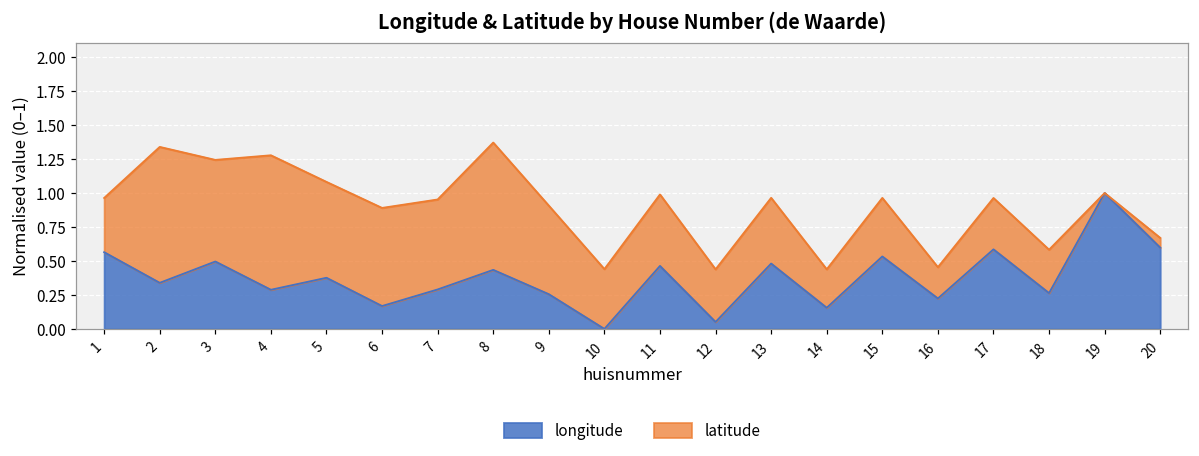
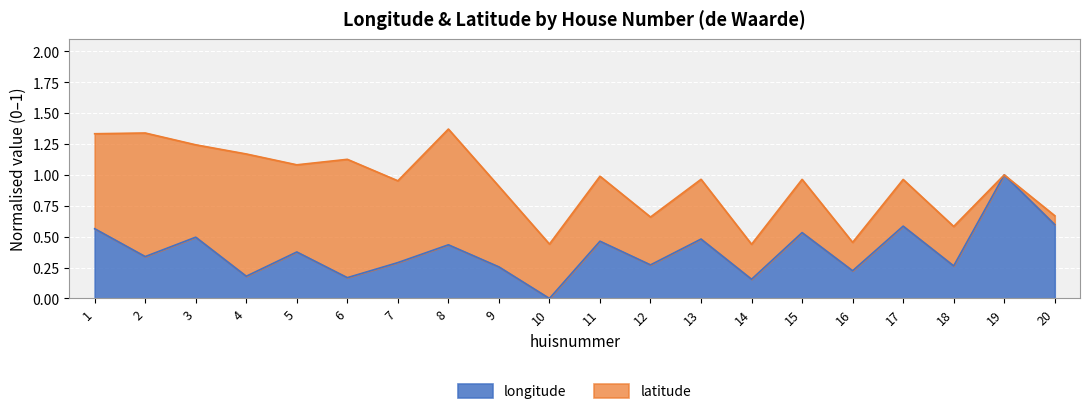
latitude, 1: 0.40 -> 0.77
longitude, 4: 0.29 -> 0.18
latitude, 6: 0.72 -> 0.96
longitude, 12: 0.05 -> 0.27
